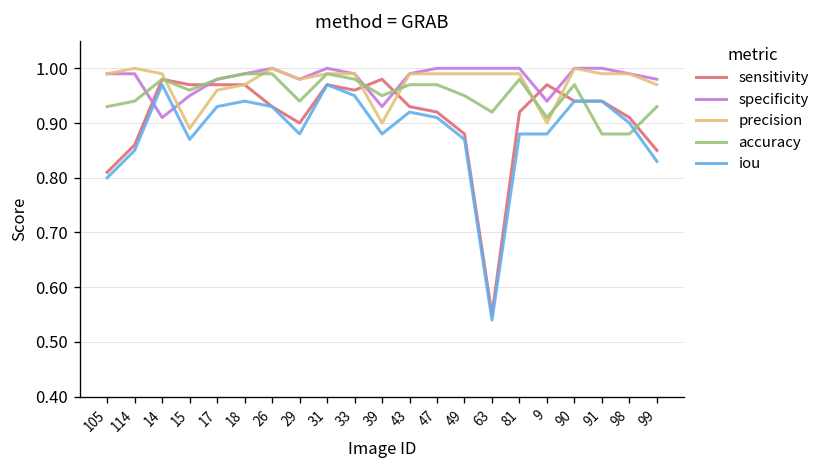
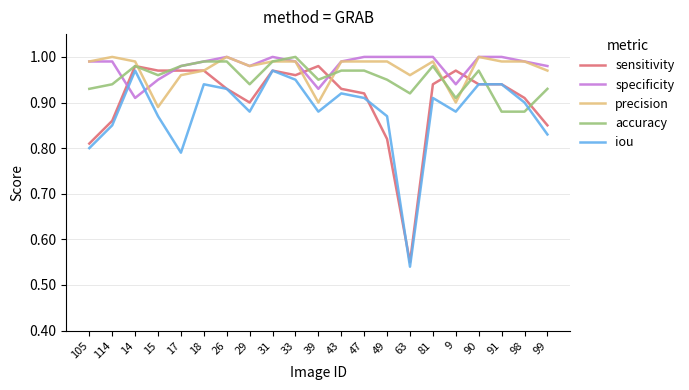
iou, 17: 0.93 -> 0.79
accuracy, 33: 0.98 -> 1.00
sensitivity, 49: 0.88 -> 0.82
precision, 63: 0.99 -> 0.96
sensitivity, 81: 0.92 -> 0.94
iou, 81: 0.88 -> 0.91
